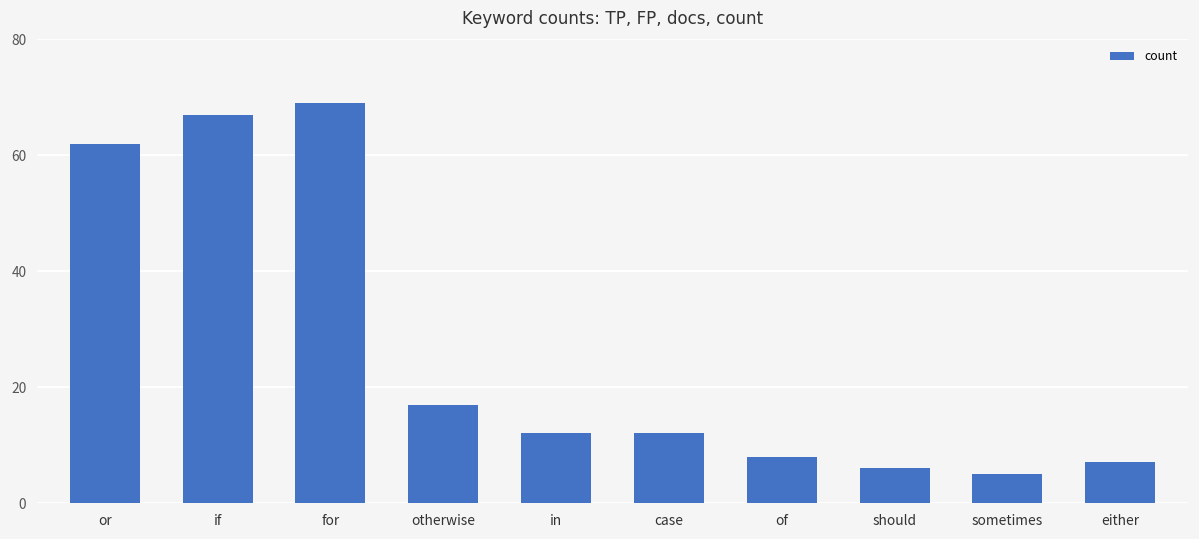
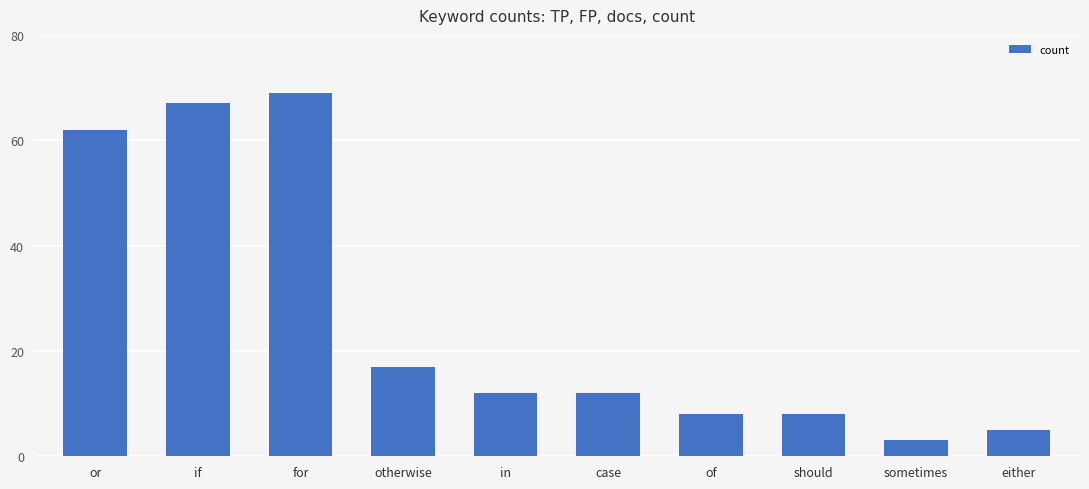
should: 6 -> 8
sometimes: 5 -> 3
either: 7 -> 5
